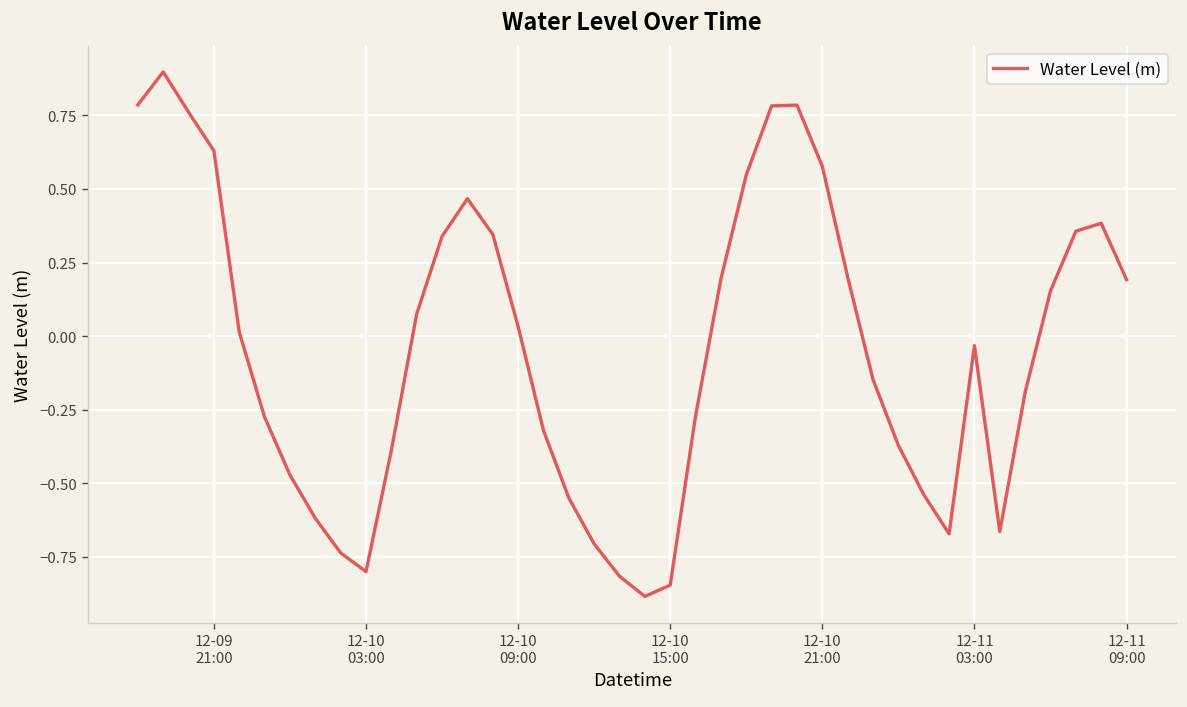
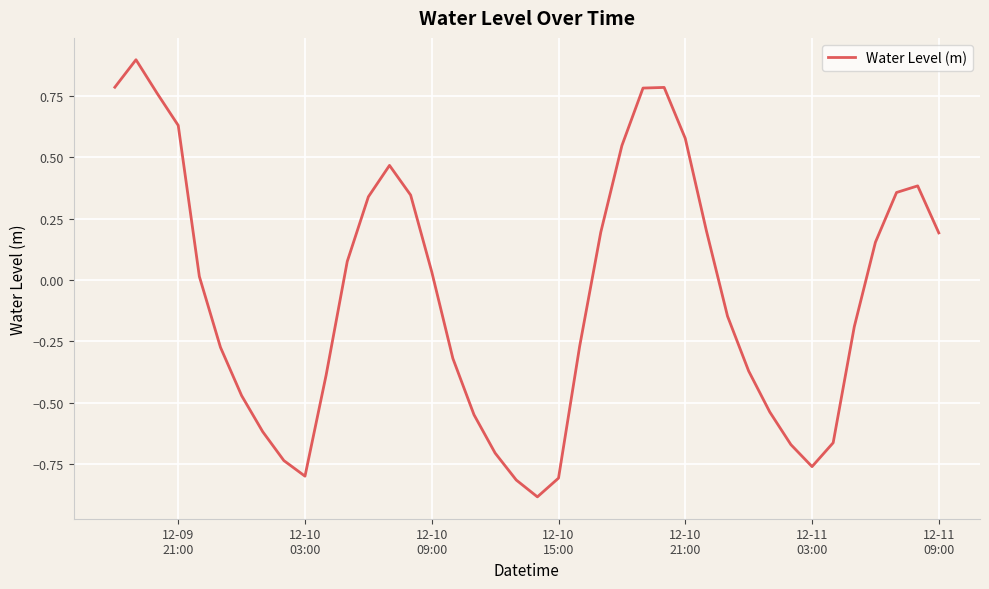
12-10 15:00: -0.85 -> -0.81
12-11 03:00: -0.03 -> -0.76
